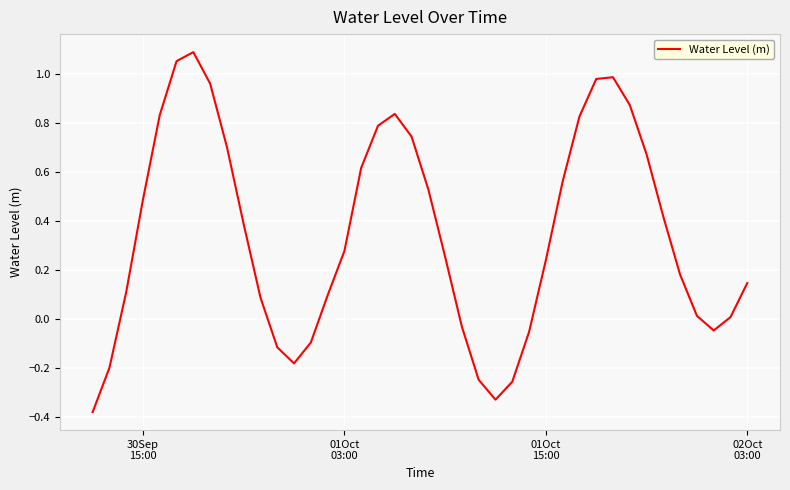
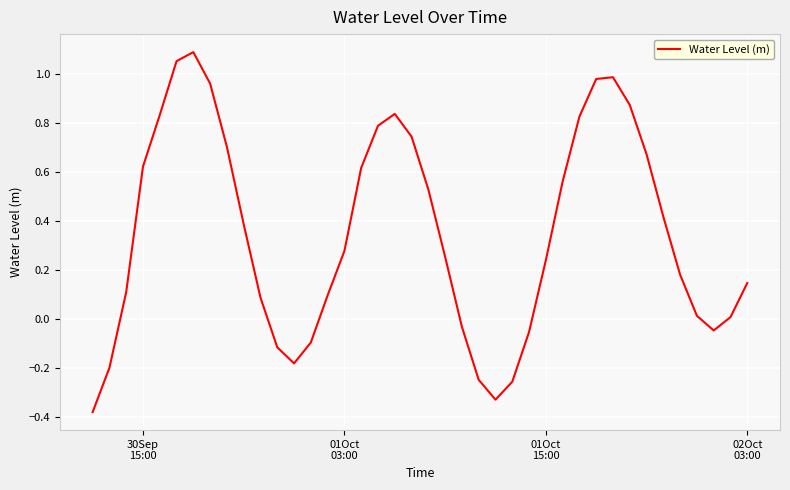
30Sep 15:00: 0.49 -> 0.62
